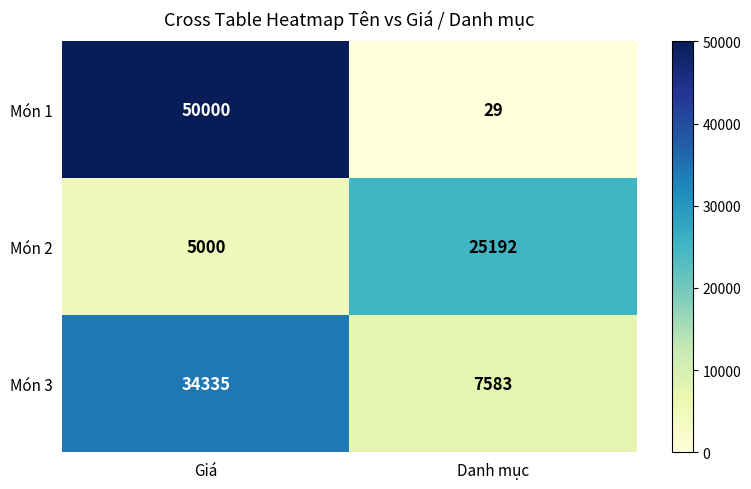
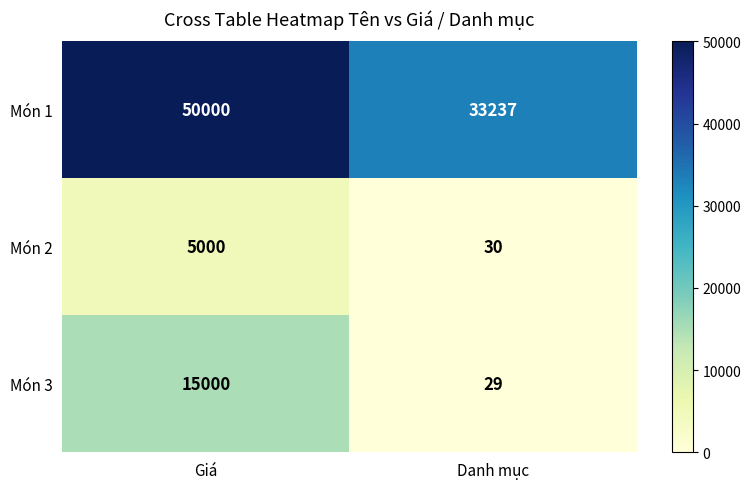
Món 1, Danh mục: 29 -> 33237
Món 2, Danh mục: 25192 -> 30
Món 3, Giá: 34335 -> 15000
Món 3, Danh mục: 7583 -> 29
